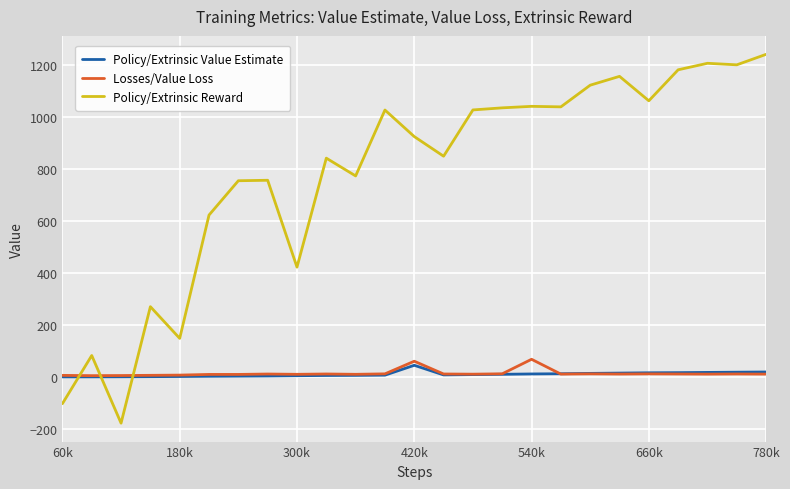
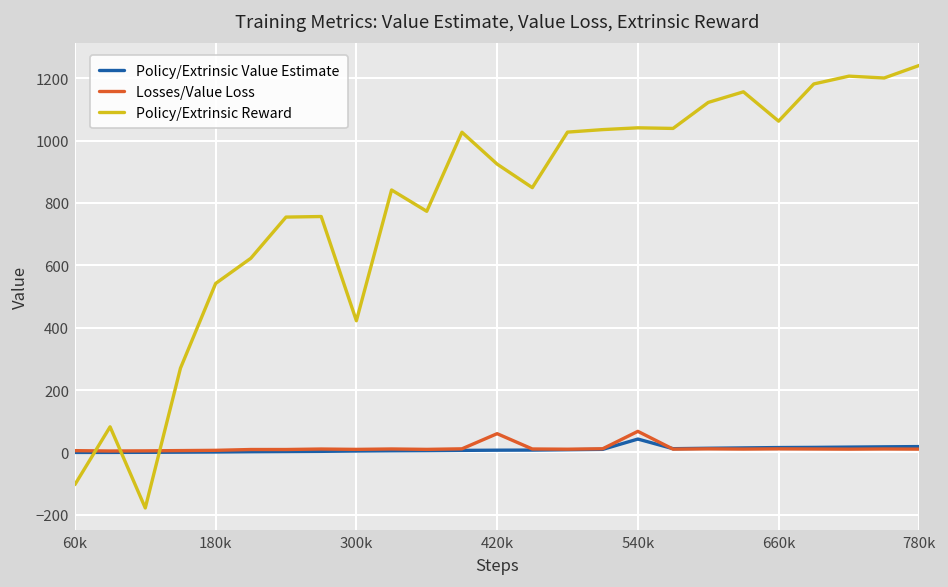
Policy/Extrinsic Reward, 180k: 150 -> 540
Policy/Extrinsic Value Estimate, 420k: 40 -> 10
Policy/Extrinsic Value Estimate, 540k: 10 -> 40
